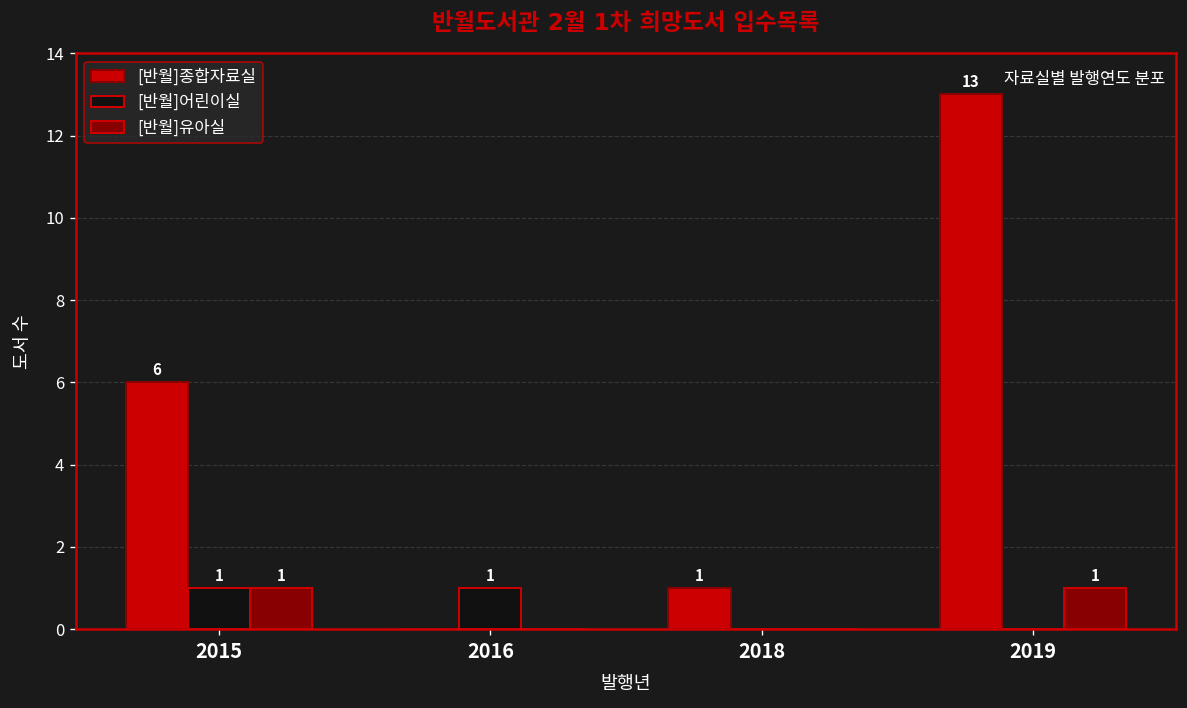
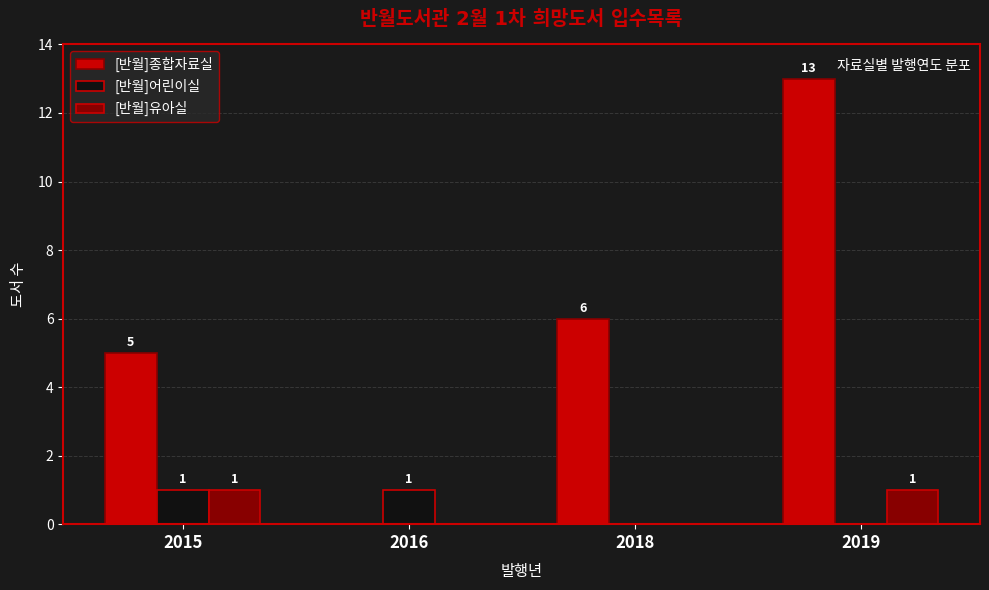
[반월]종합자료실, 2015: 6 -> 5
[반월]종합자료실, 2018: 1 -> 6
